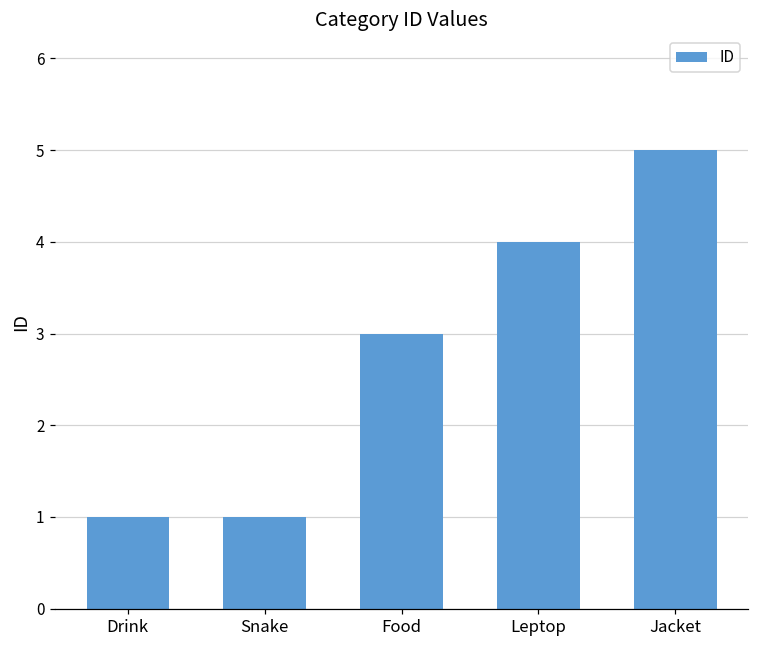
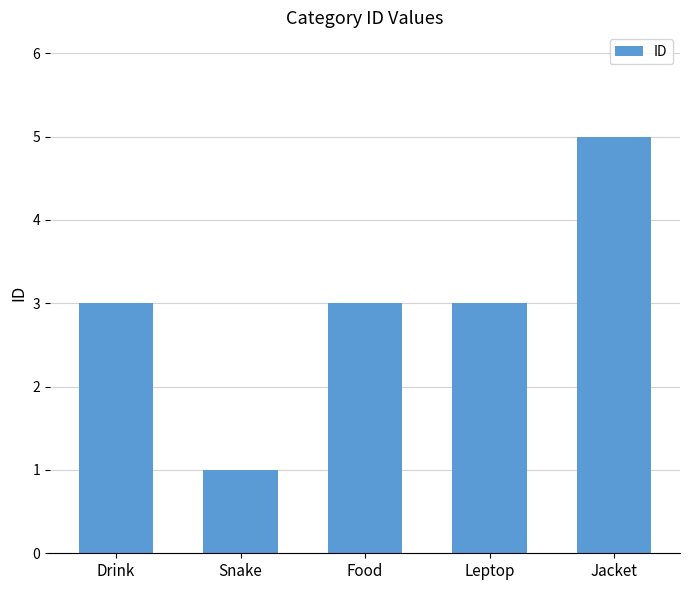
Drink: 1 -> 3
Leptop: 4 -> 3
